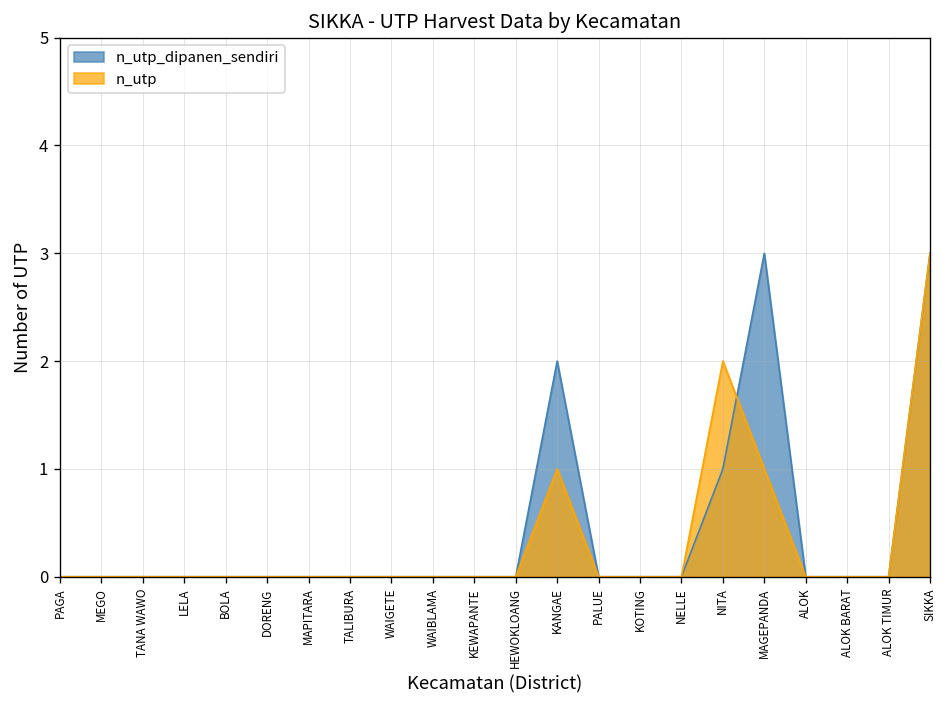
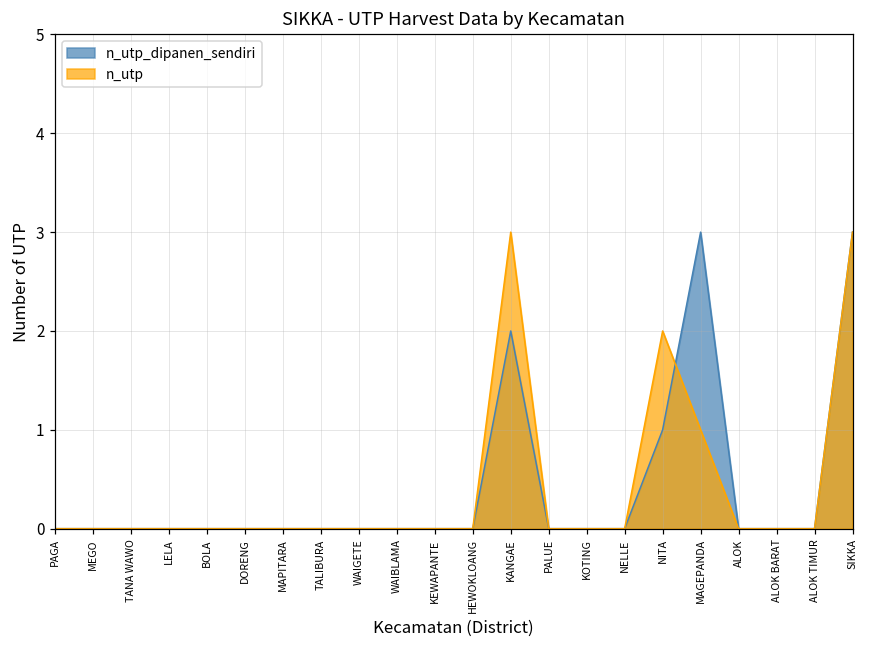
n_utp, KANGAE: 1 -> 3
